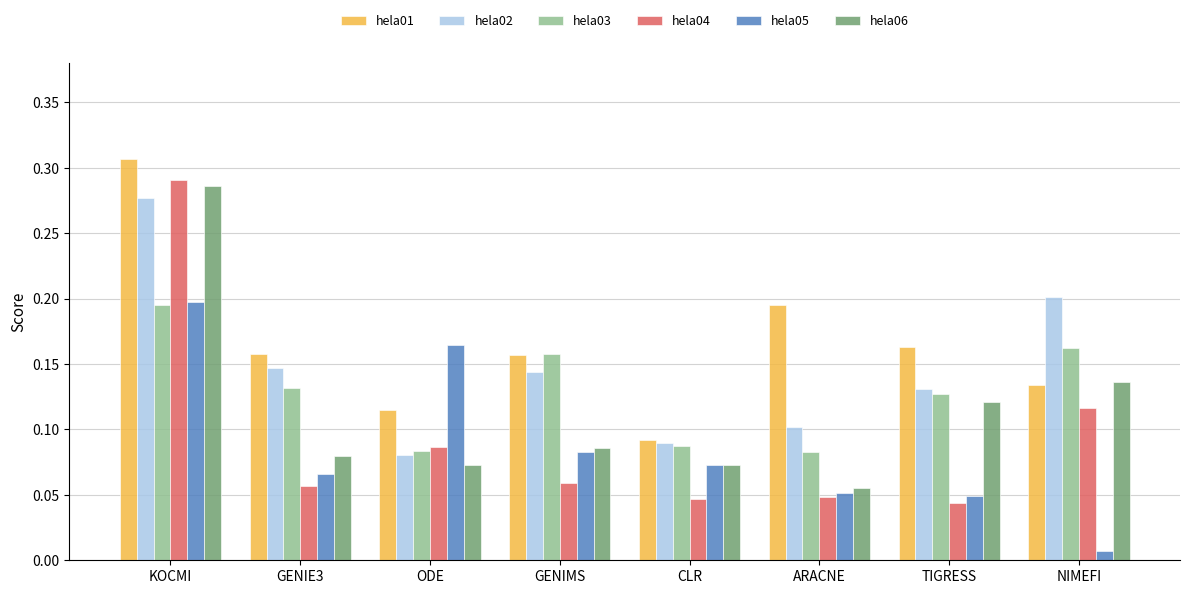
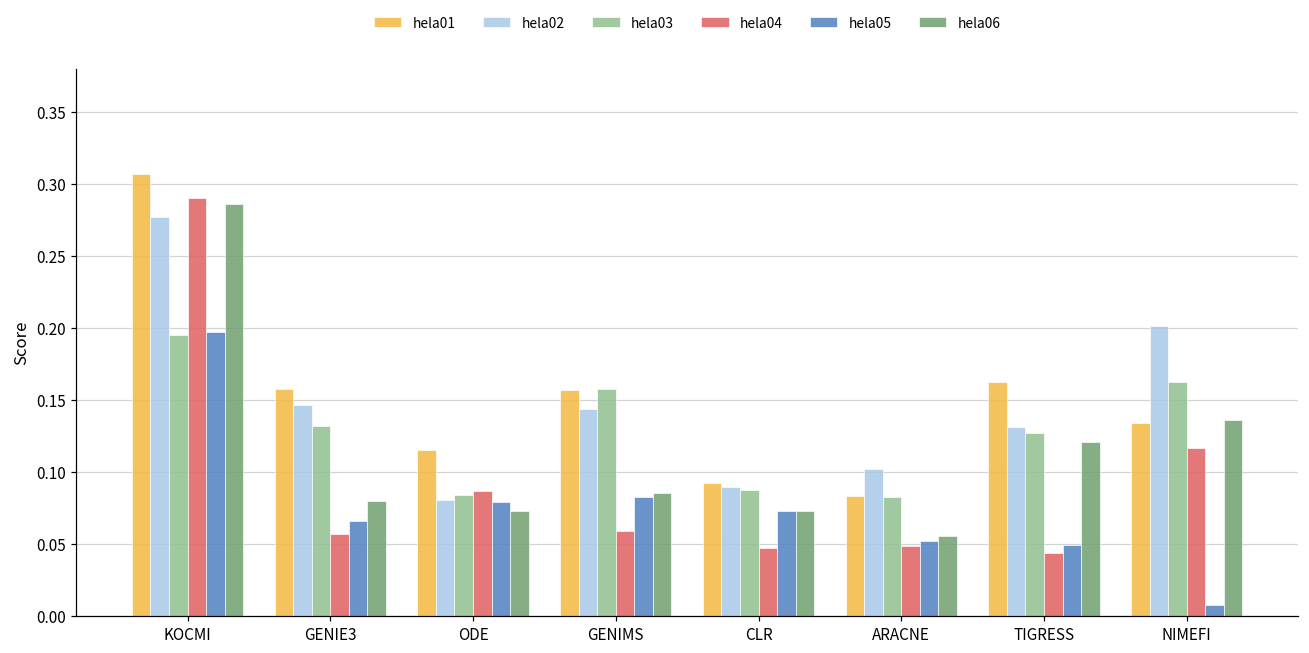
hela05, ODE: 0.164 -> 0.079
hela01, ARACNE: 0.195 -> 0.083
